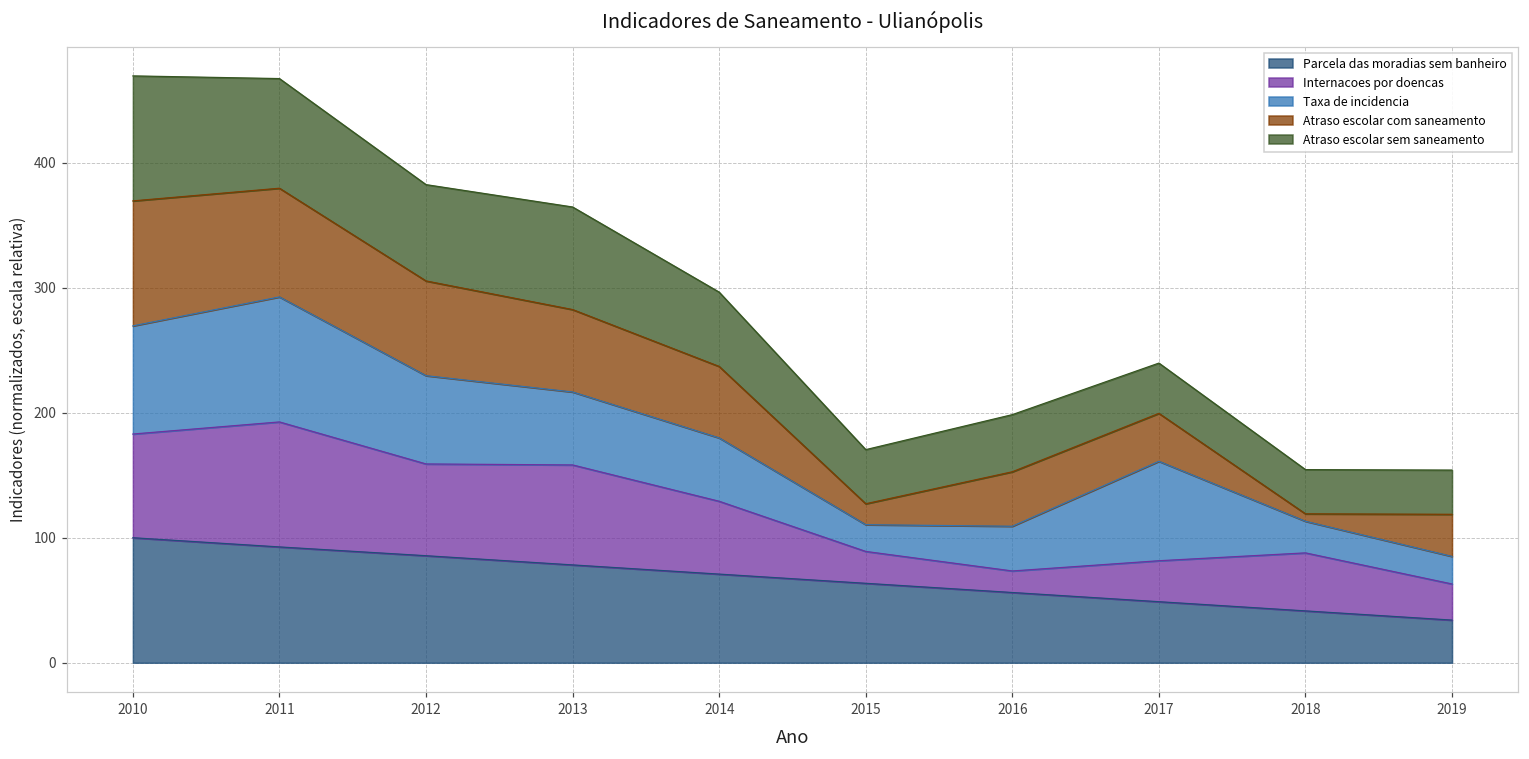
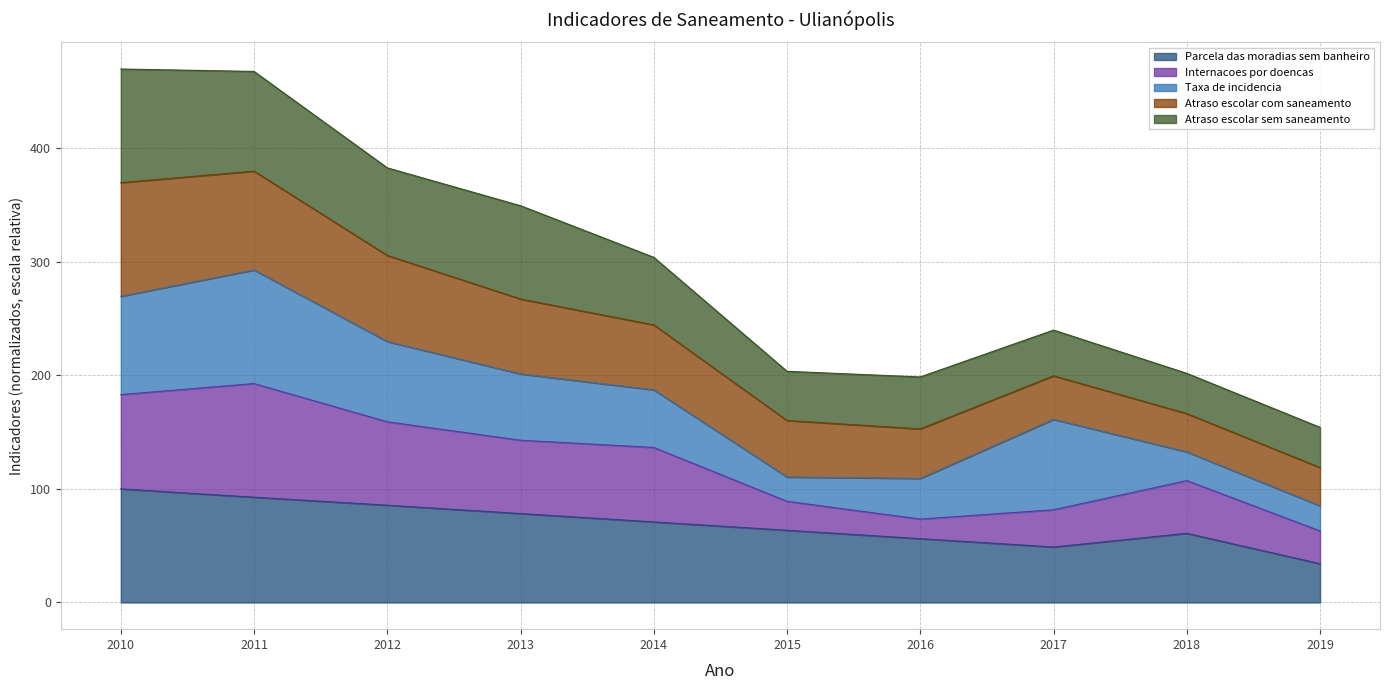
Internacoes por doencas, 2013: 80 -> 65
Internacoes por doencas, 2014: 58 -> 66
Atraso escolar com saneamento, 2015: 17 -> 50
Parcela das moradias sem banheiro, 2018: 41 -> 61
Atraso escolar com saneamento, 2018: 6 -> 34
